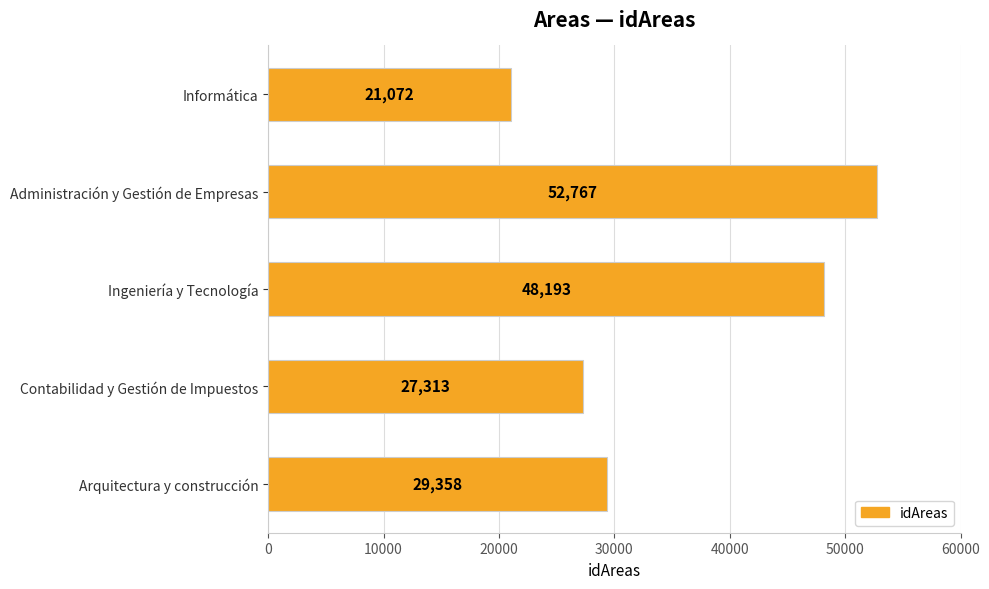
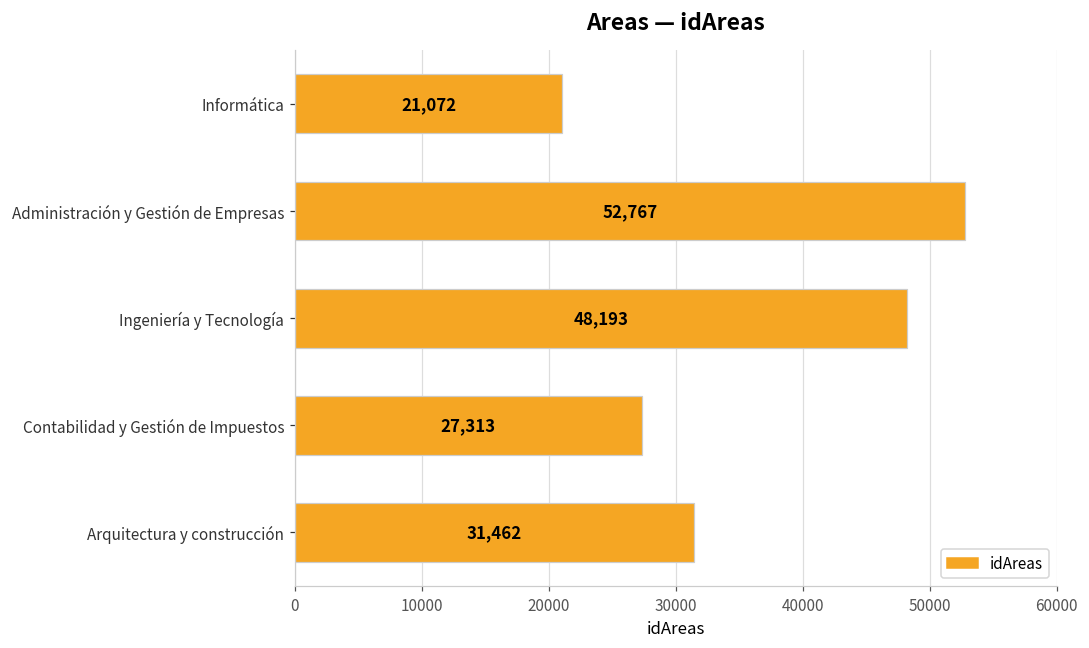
Arquitectura y construcción: 29,358 -> 31,462
